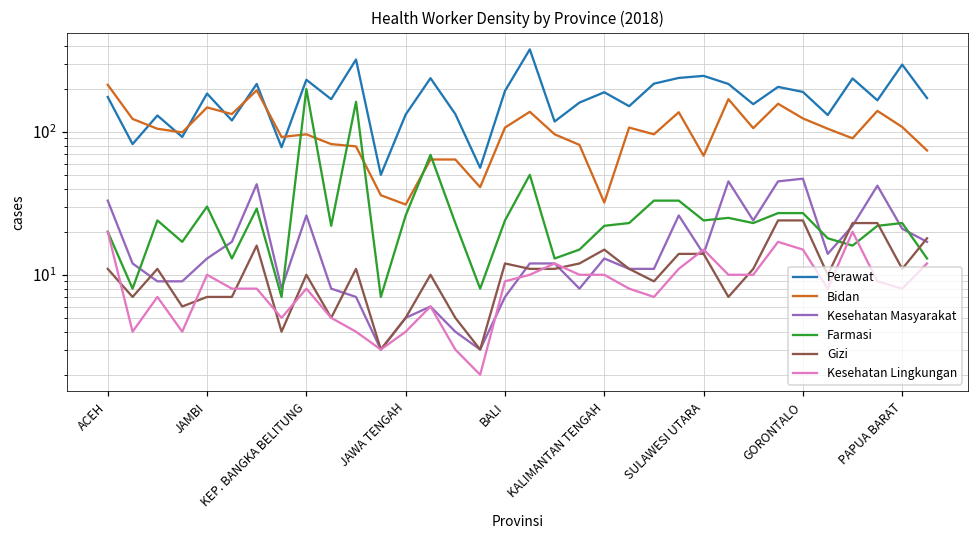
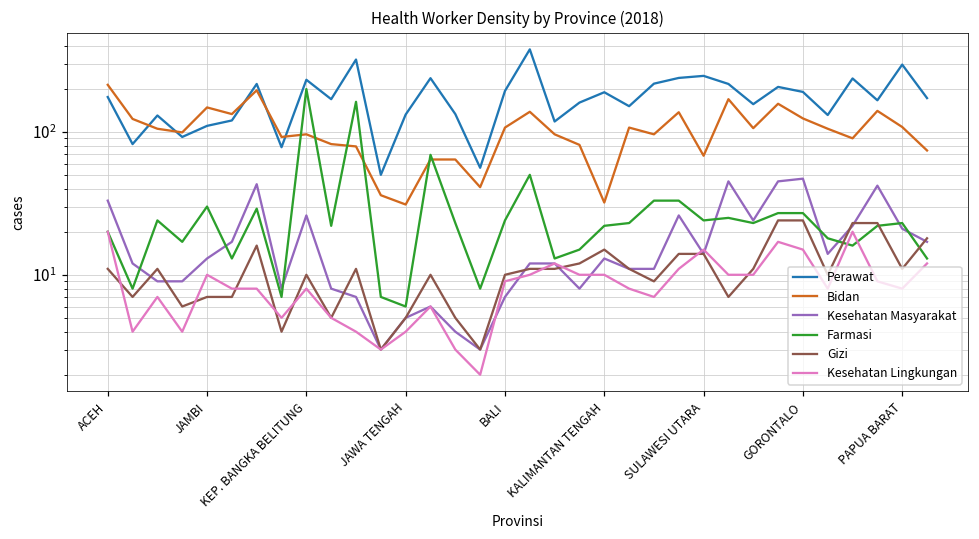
Perawat, JAMBI: 190 -> 110
Farmasi, JAWA TENGAH: 26 -> 6
Gizi, BALI: 12 -> 10
